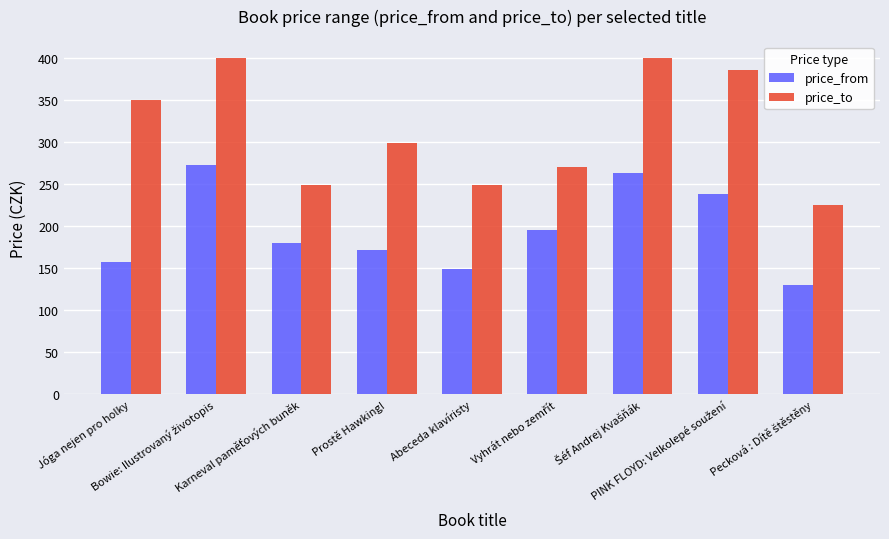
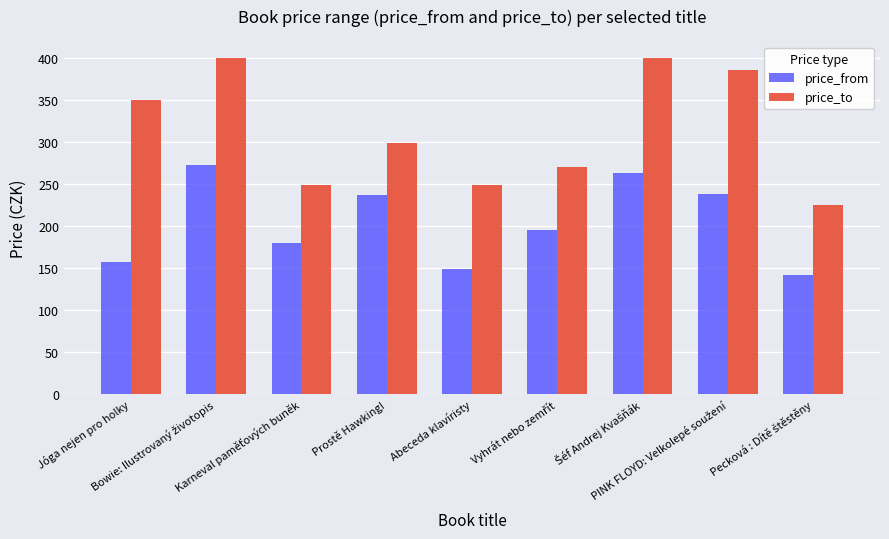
price_from, Prostě Hawking!: 170 -> 240
price_from, Pecková : Dítě štěstěny: 130 -> 140
